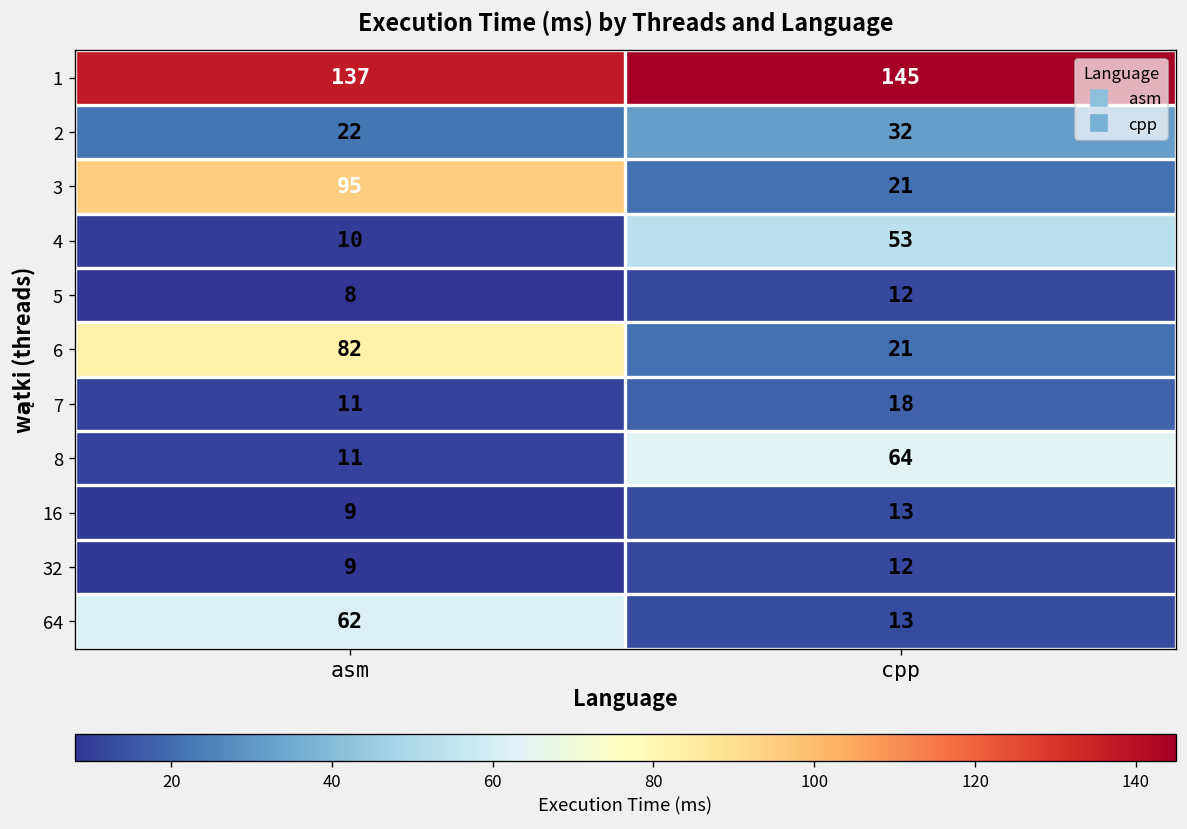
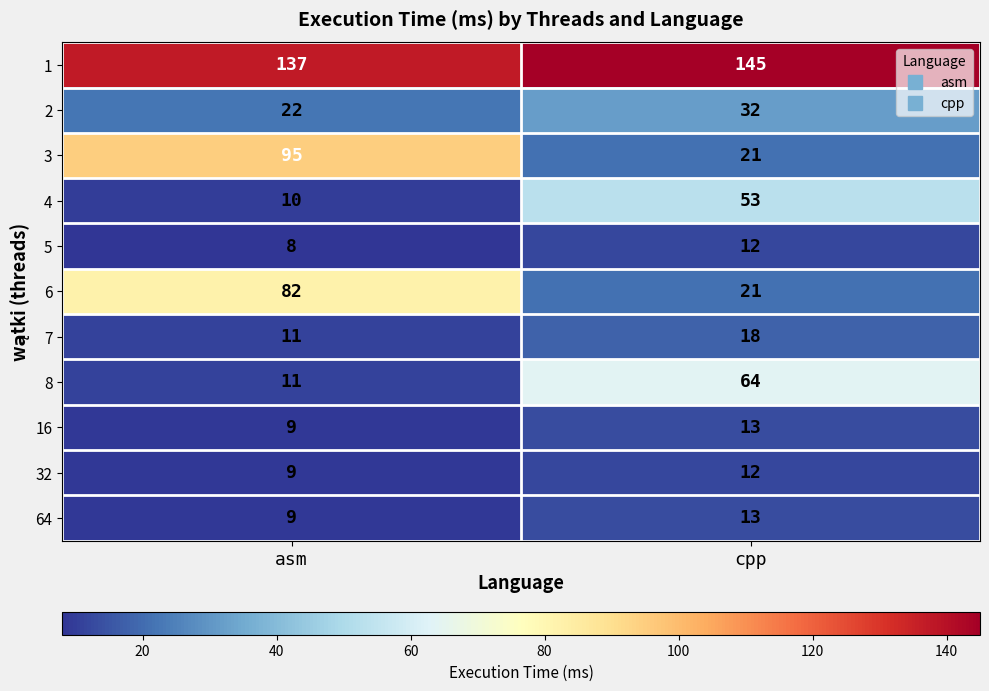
64, asm: 62 -> 9
